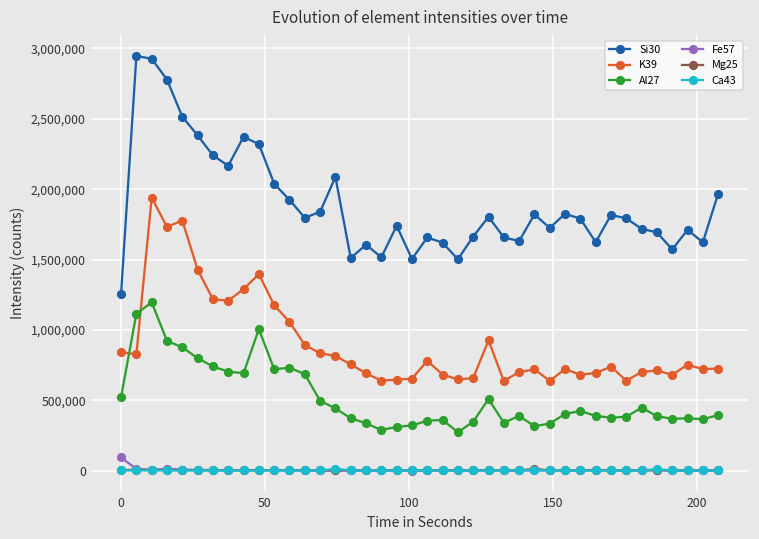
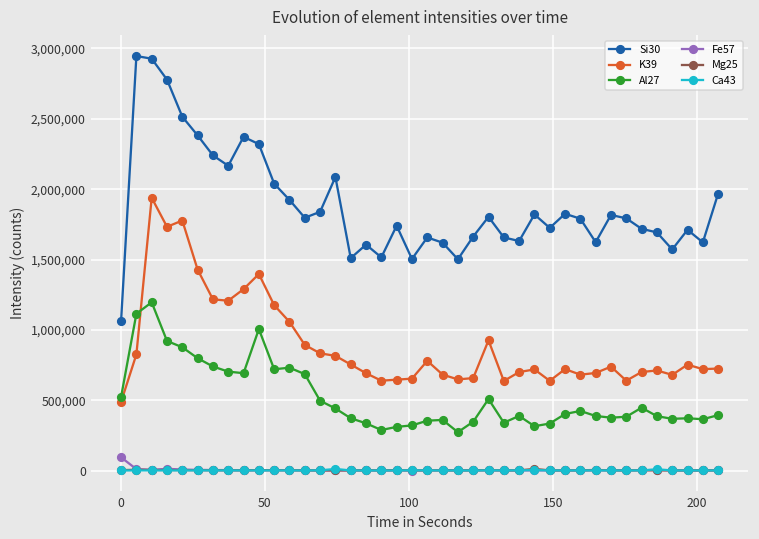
Si30, 0: 1,260,000 -> 1,060,000
K39, 0: 840,000 -> 490,000
